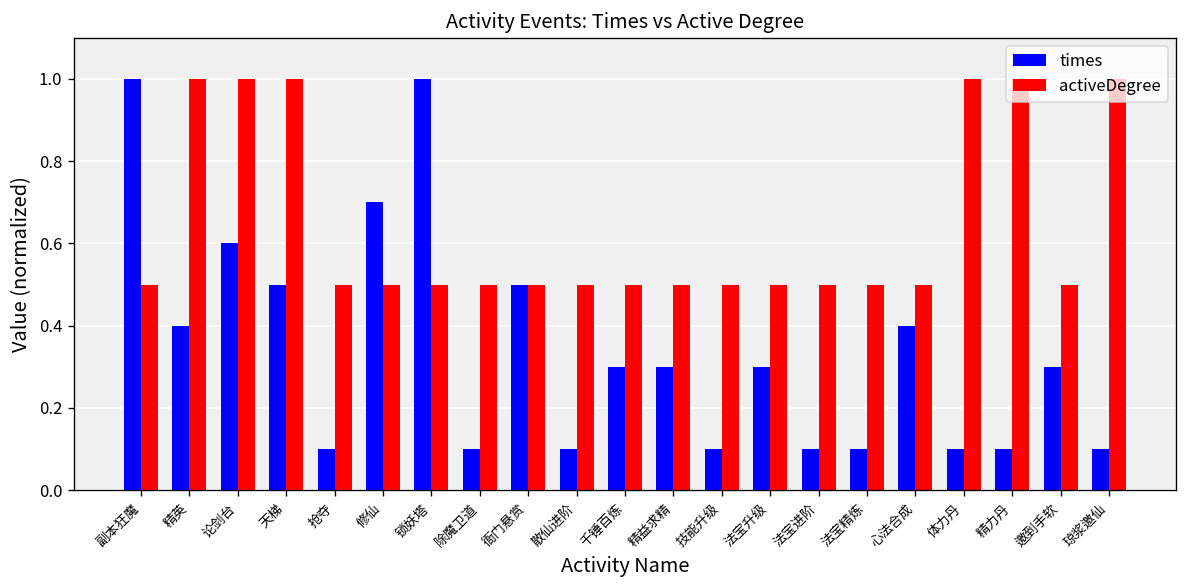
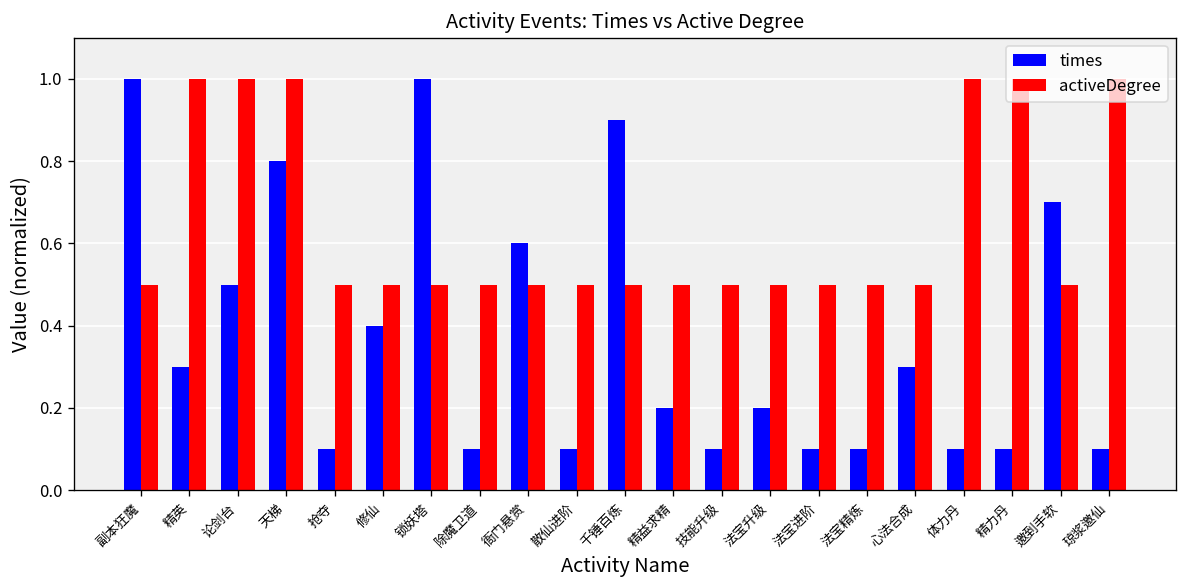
times, 精英: 0.40 -> 0.30
times, 论剑台: 0.60 -> 0.50
times, 天梯: 0.50 -> 0.80
times, 修仙: 0.70 -> 0.40
times, 衙门悬赏: 0.50 -> 0.60
times, 千锤百炼: 0.30 -> 0.90
times, 精益求精: 0.30 -> 0.20
times, 法宝升级: 0.30 -> 0.20
times, 心法合成: 0.40 -> 0.30
times, 邀到手软: 0.30 -> 0.70
